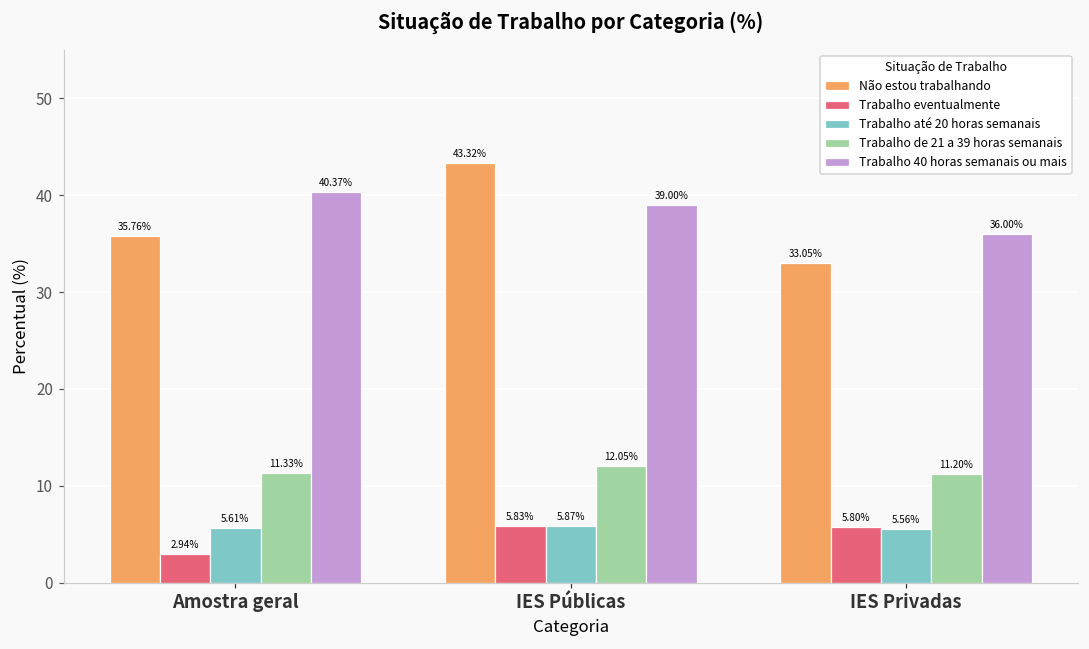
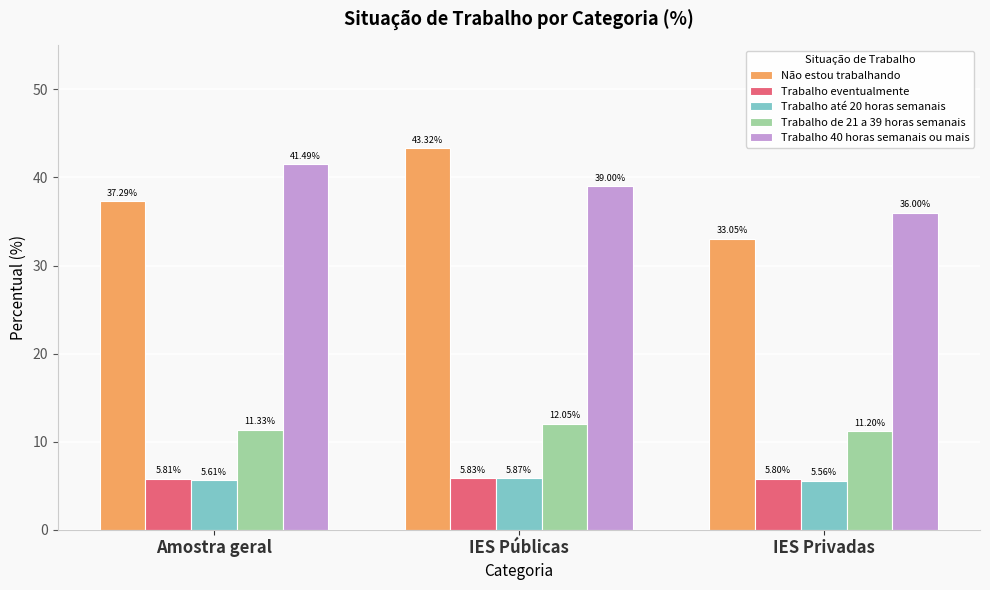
Não estou trabalhando, Amostra geral: 35.76% -> 37.29%
Trabalho eventualmente, Amostra geral: 2.94% -> 5.81%
Trabalho 40 horas semanais ou mais, Amostra geral: 40.37% -> 41.49%
